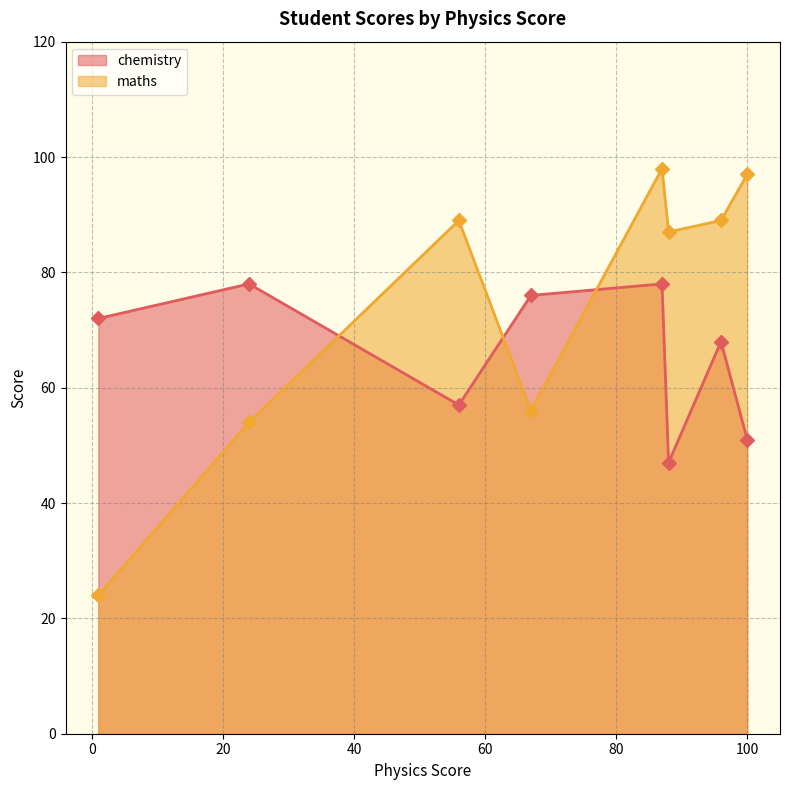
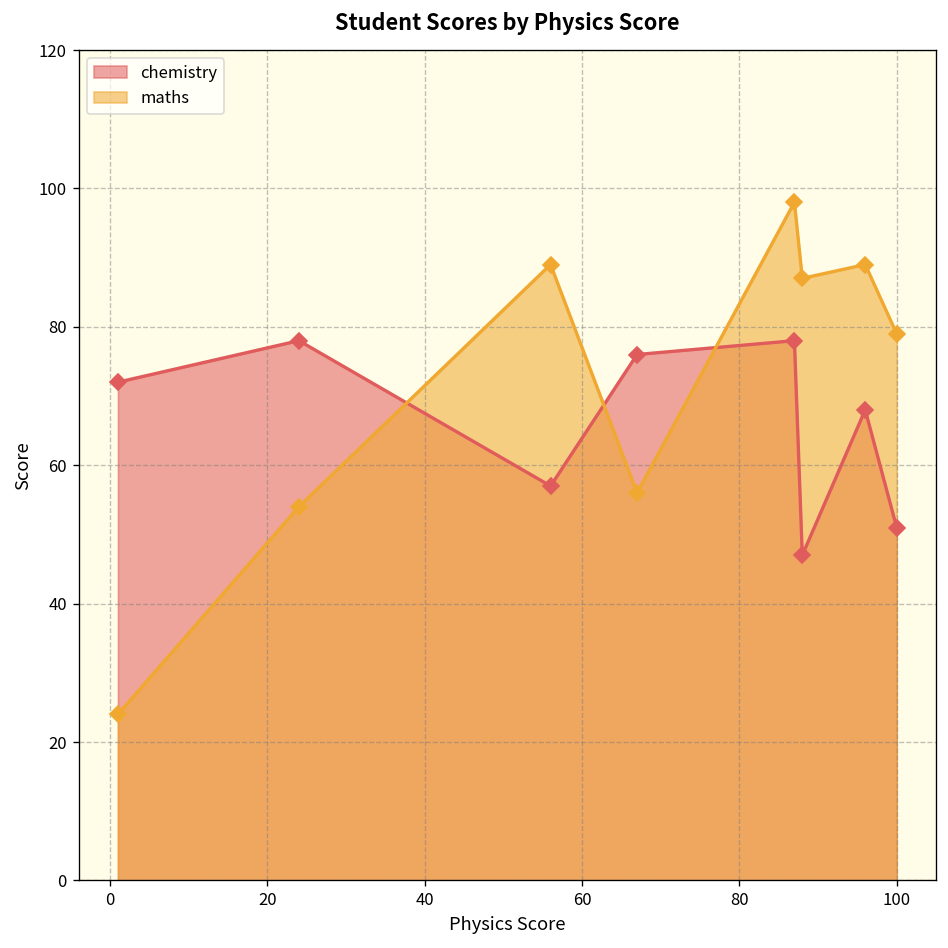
maths, 100: 97 -> 79
